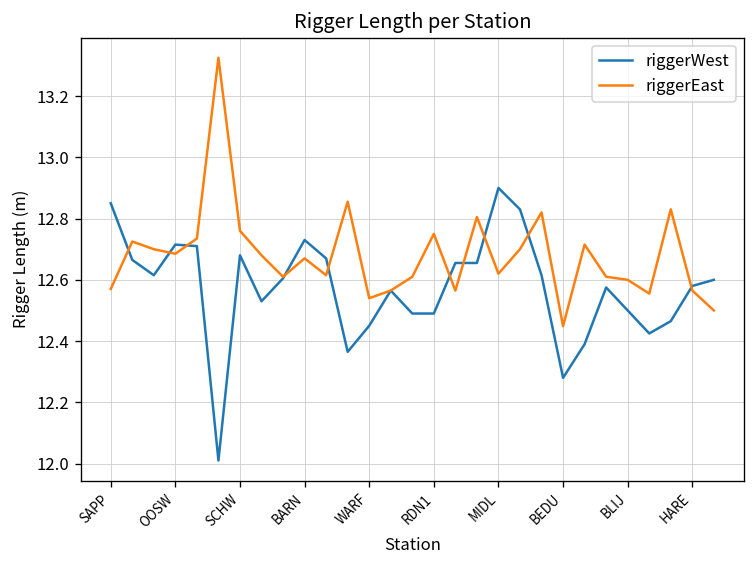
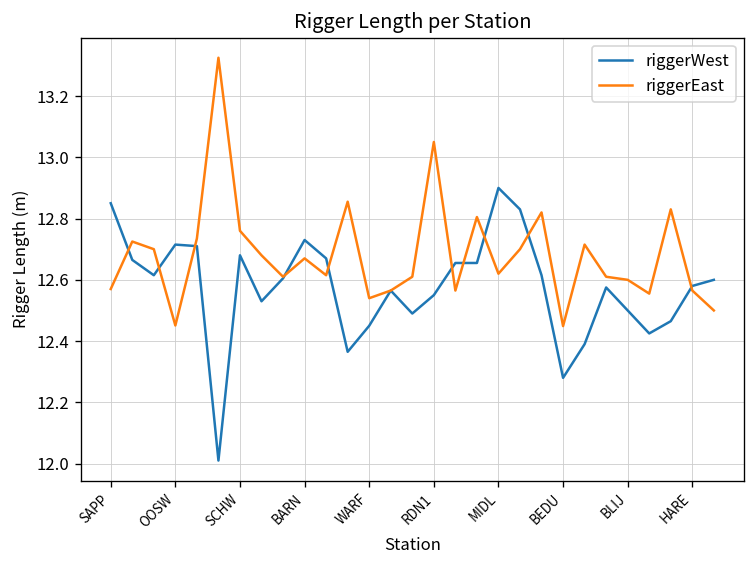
riggerEast, OOSW: 12.69 -> 12.45
riggerWest, RDN1: 12.49 -> 12.55
riggerEast, RDN1: 12.75 -> 13.05
